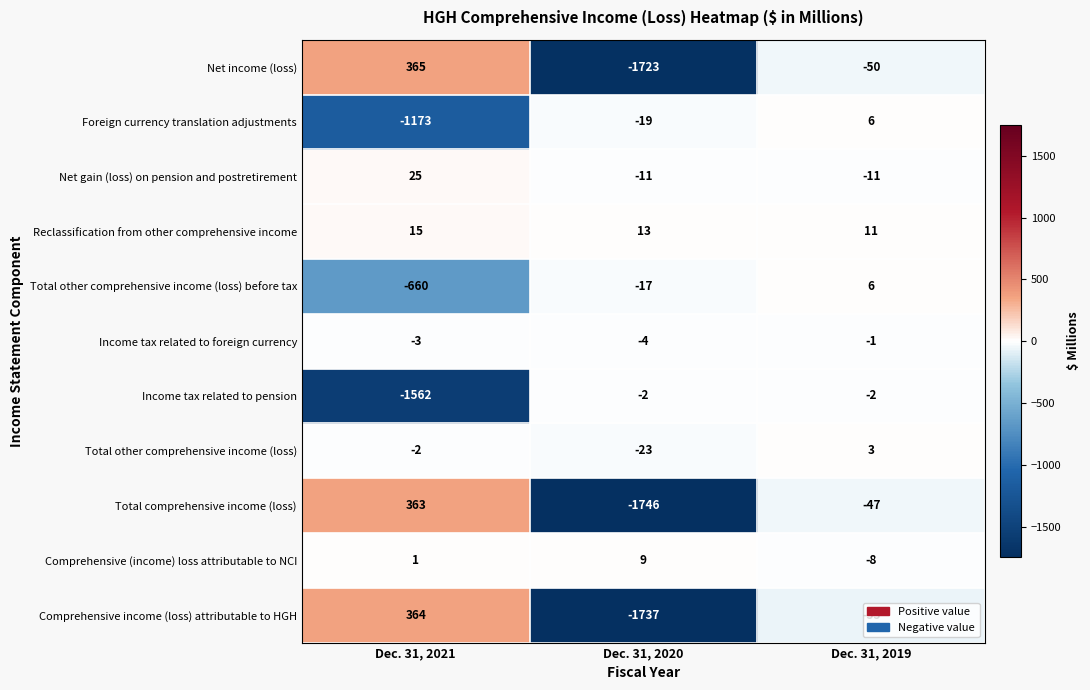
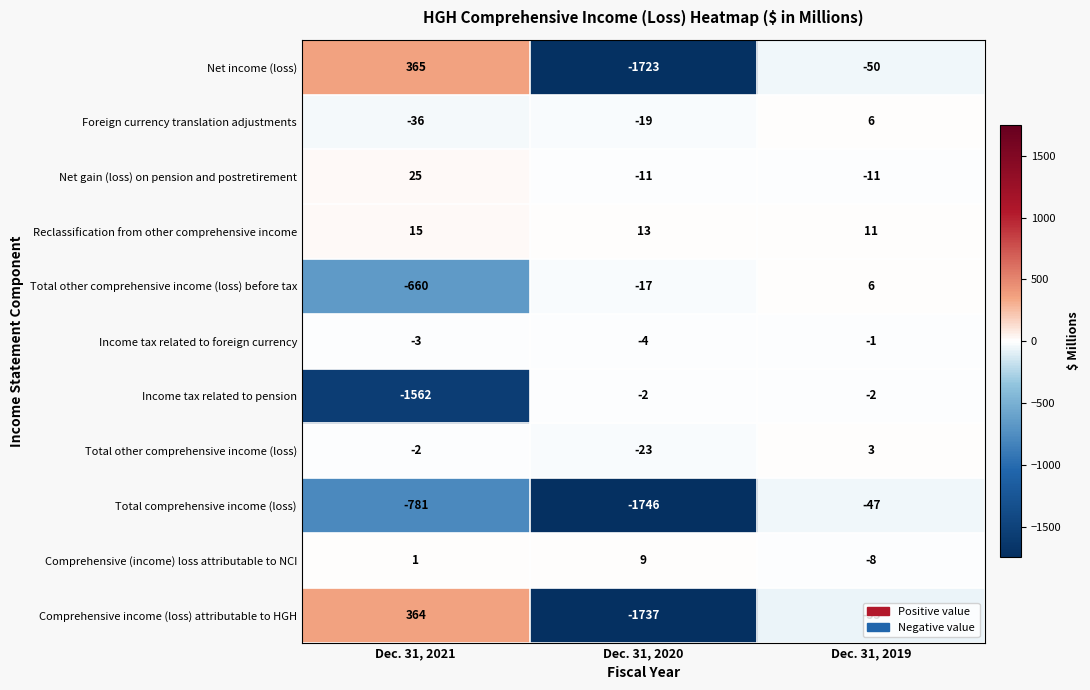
Foreign currency translation adjustments, Dec. 31, 2021: -1173 -> -36
Total comprehensive income (loss), Dec. 31, 2021: 363 -> -781
